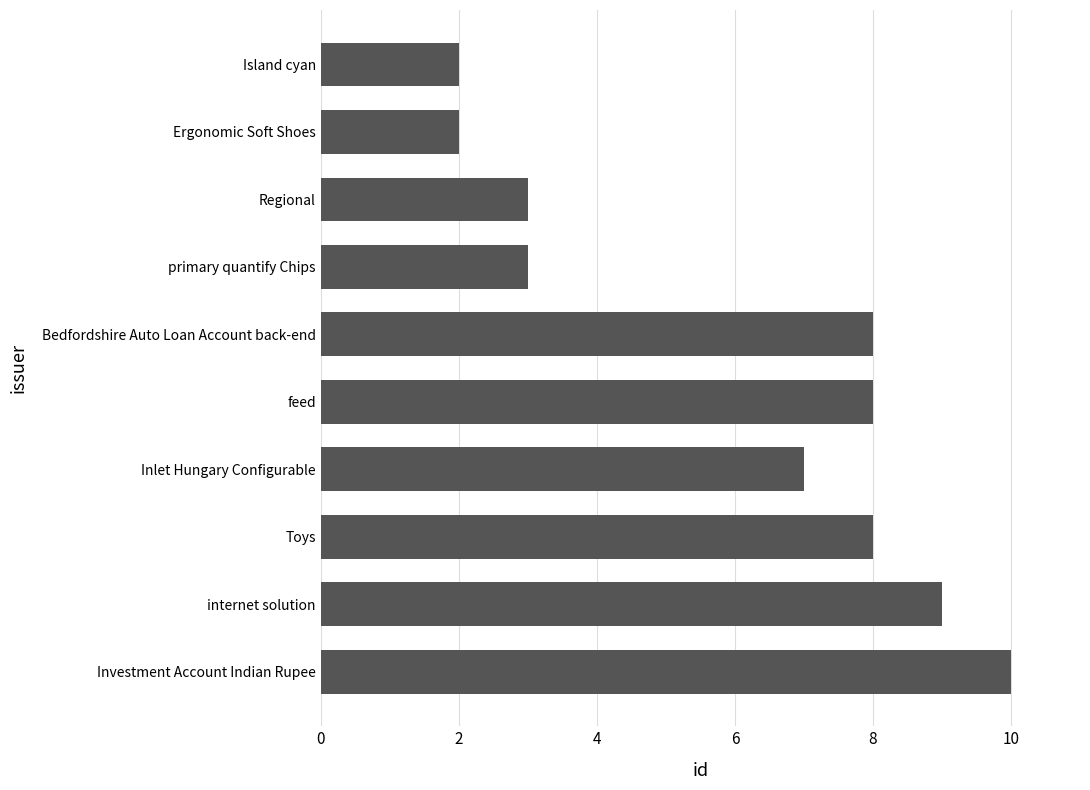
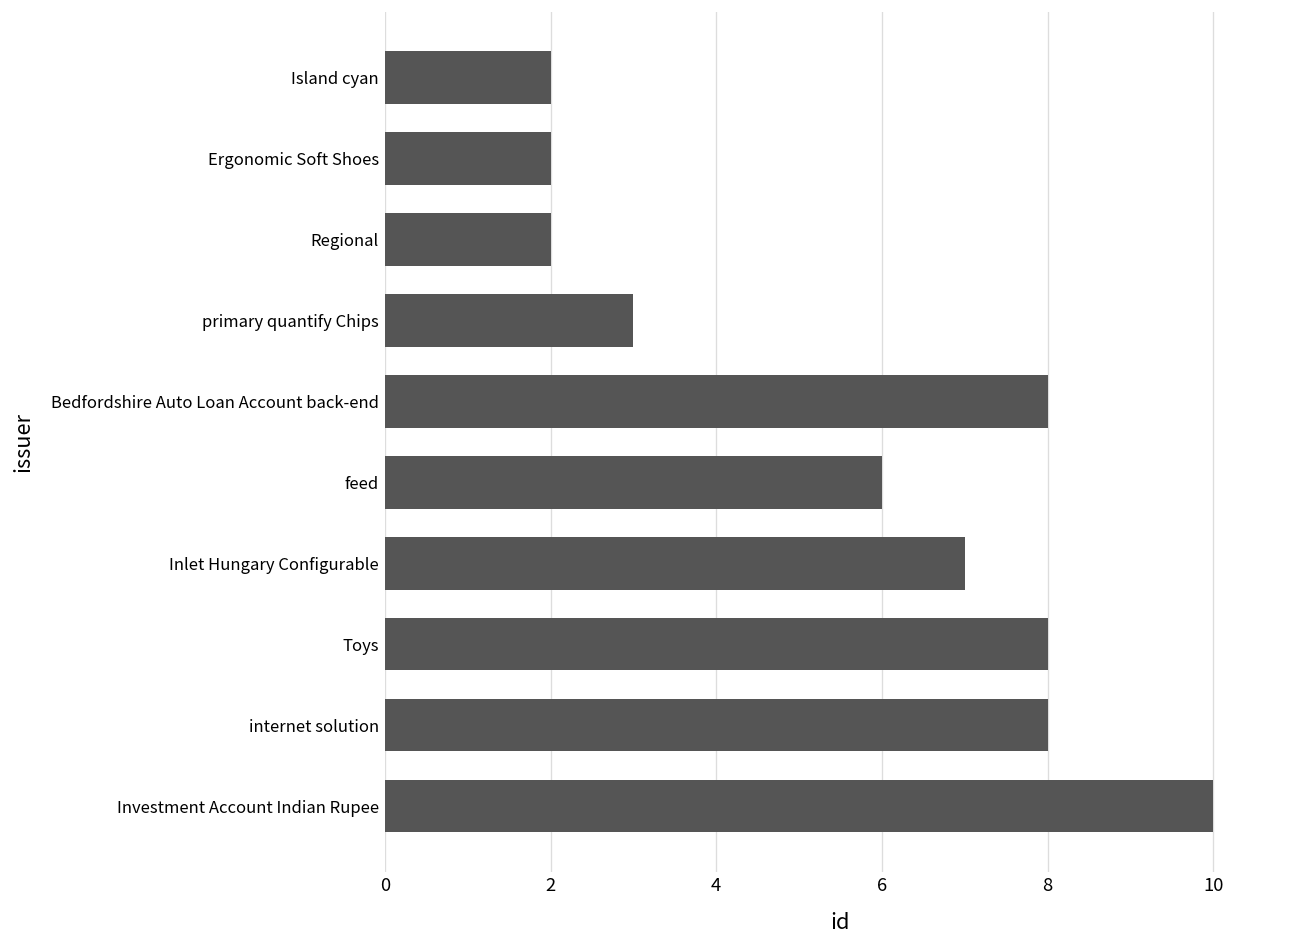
Regional: 3 -> 2
feed: 8 -> 6
internet solution: 9 -> 8
